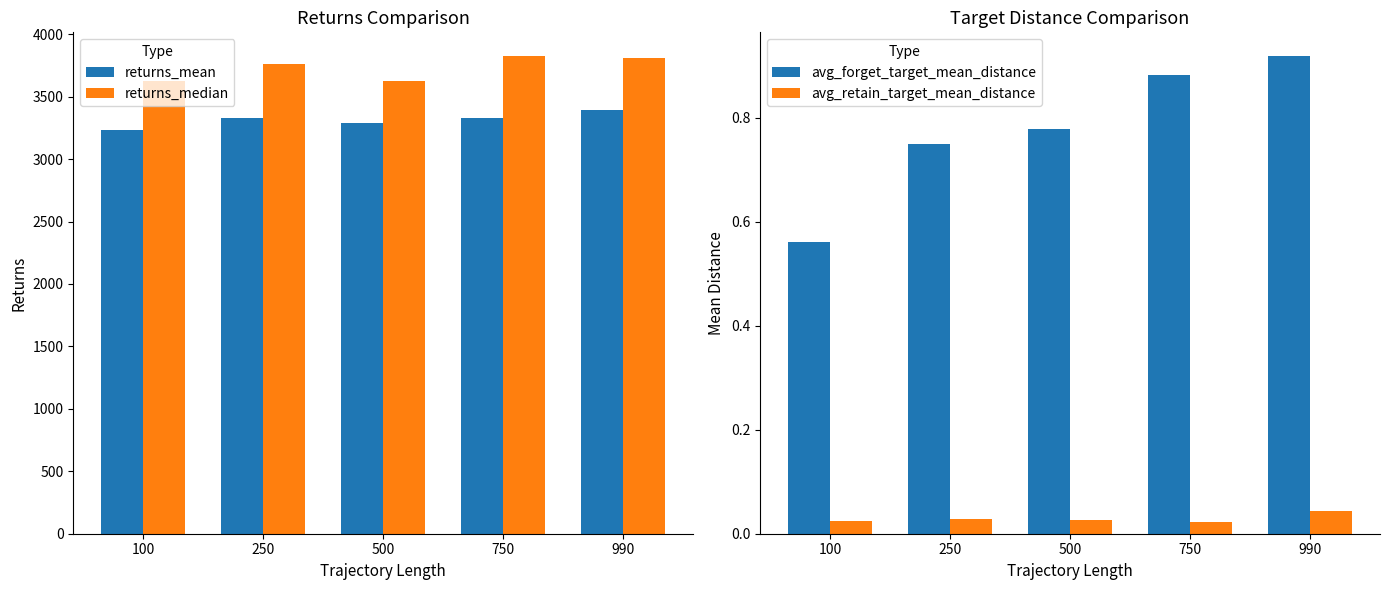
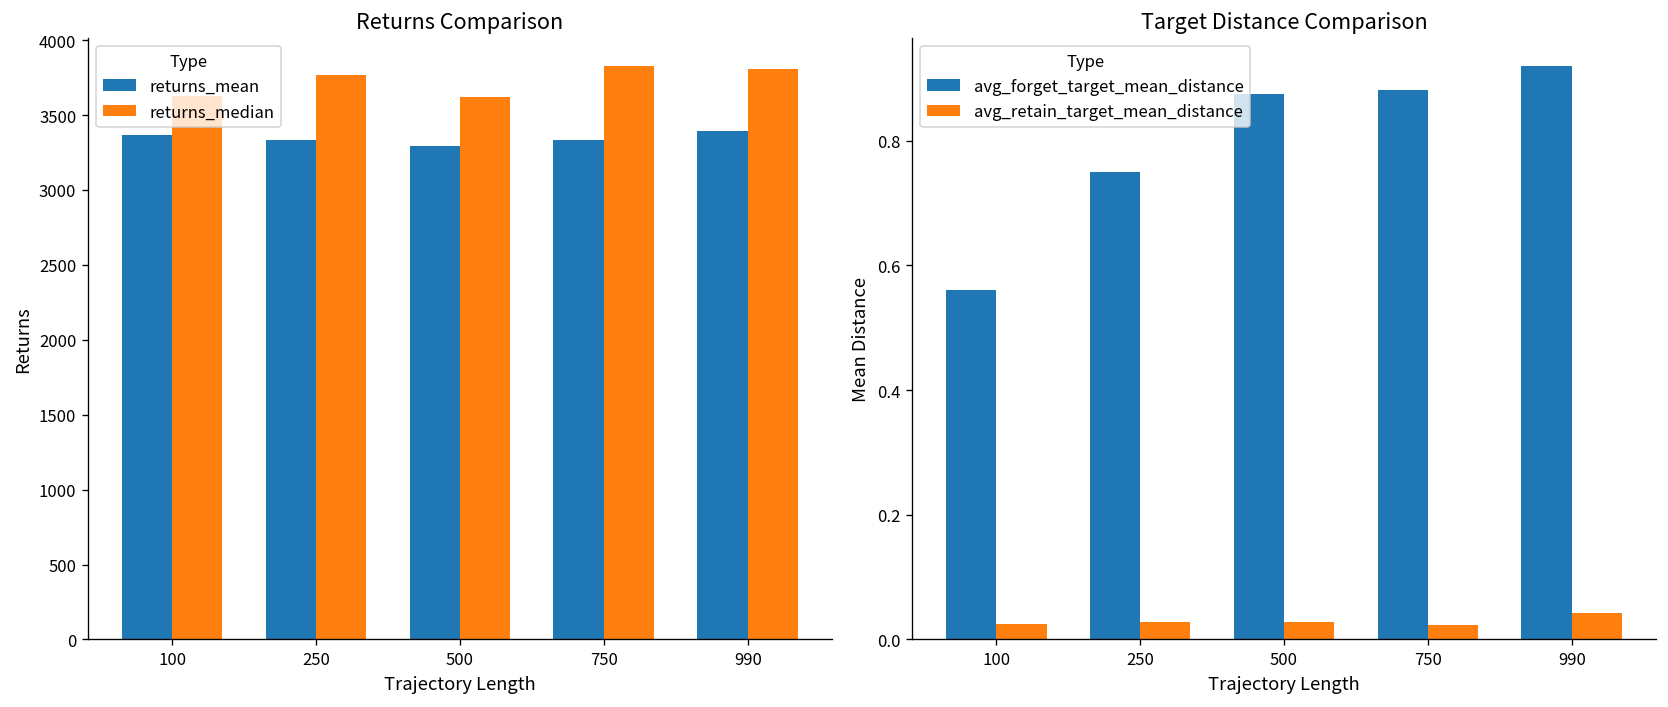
Returns Comparison, returns_mean, 100: 3240 -> 3370
Target Distance Comparison, avg_forget_target_mean_distance, 500: 0.78 -> 0.87
